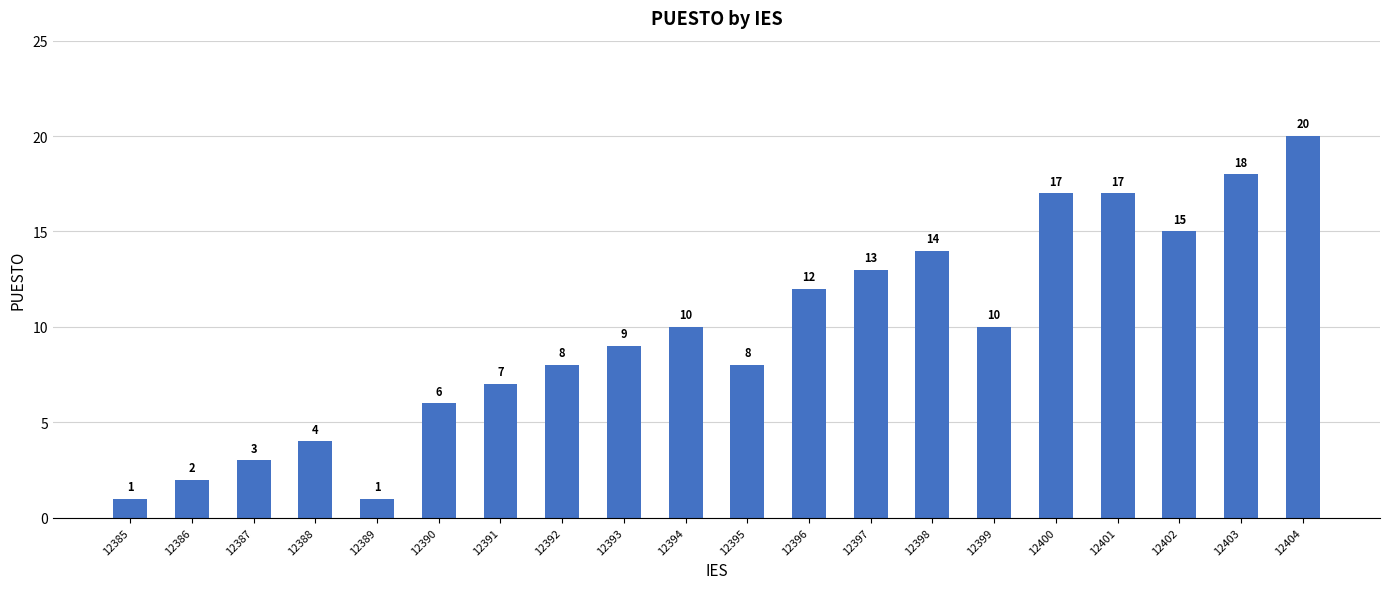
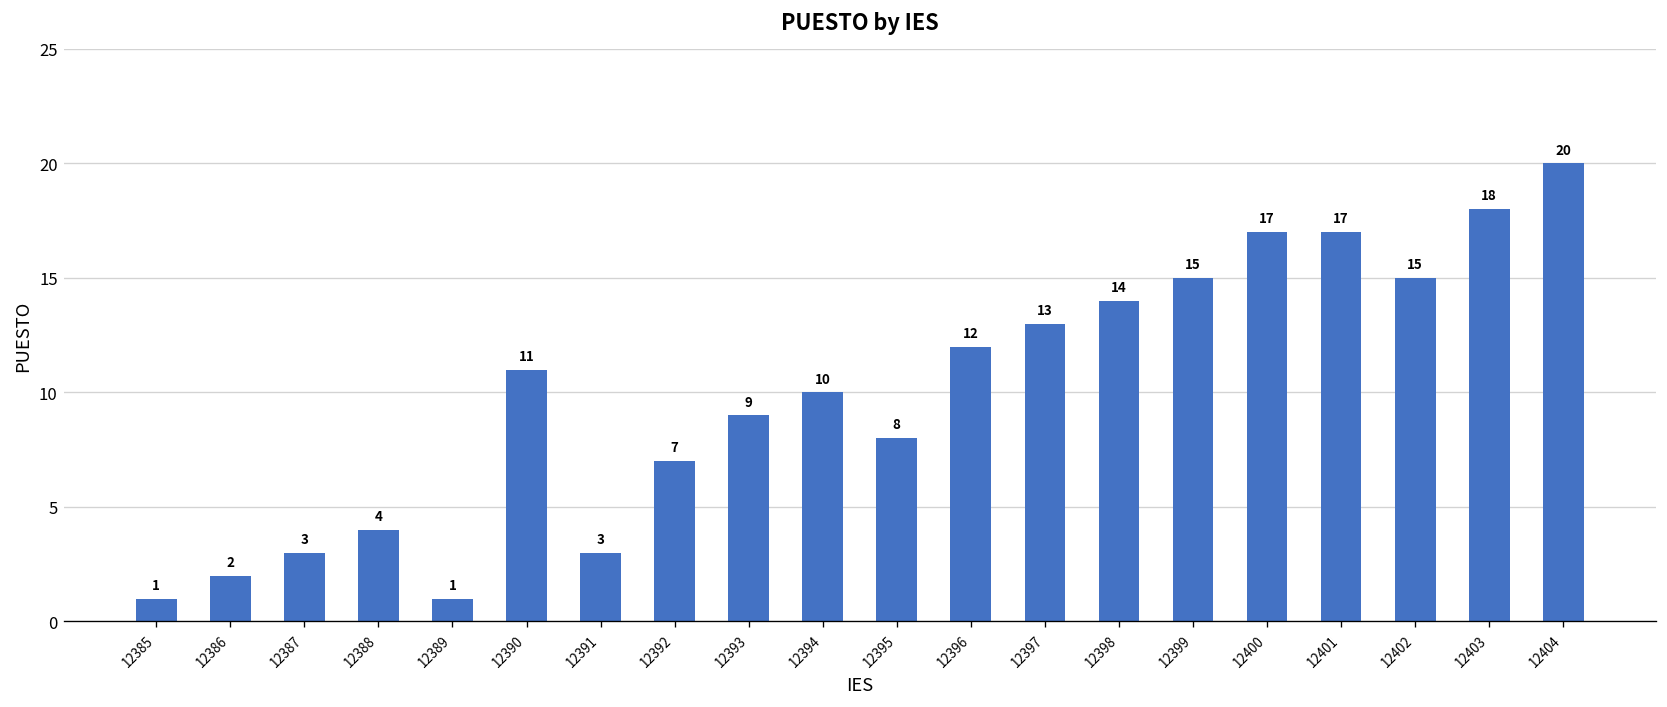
12390: 6 -> 11
12391: 7 -> 3
12392: 8 -> 7
12399: 10 -> 15
